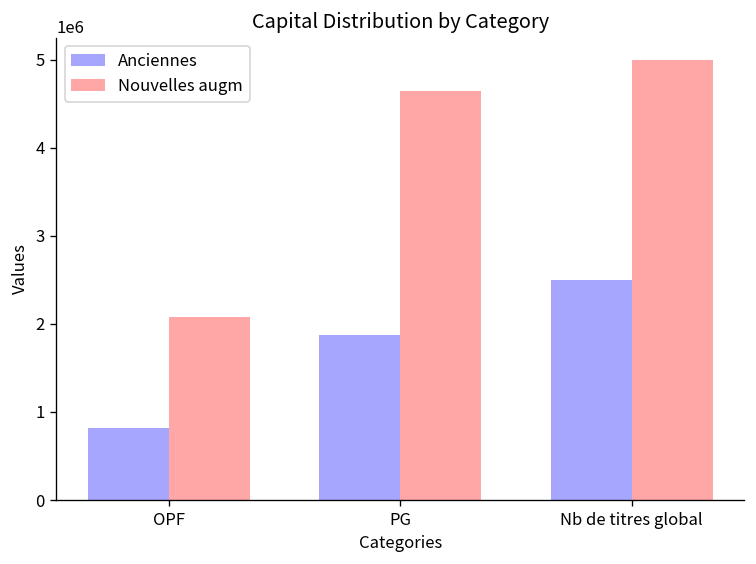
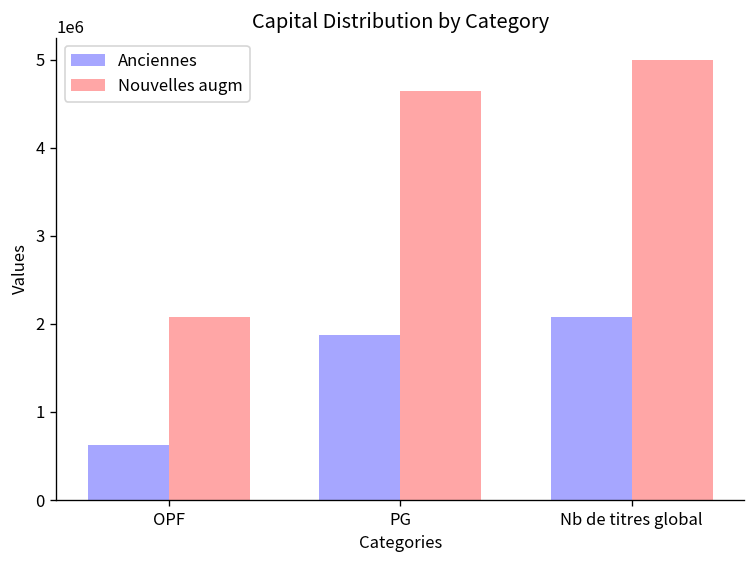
Anciennes, OPF: 800000 -> 600000
Anciennes, Nb de titres global: 2500000 -> 2100000
